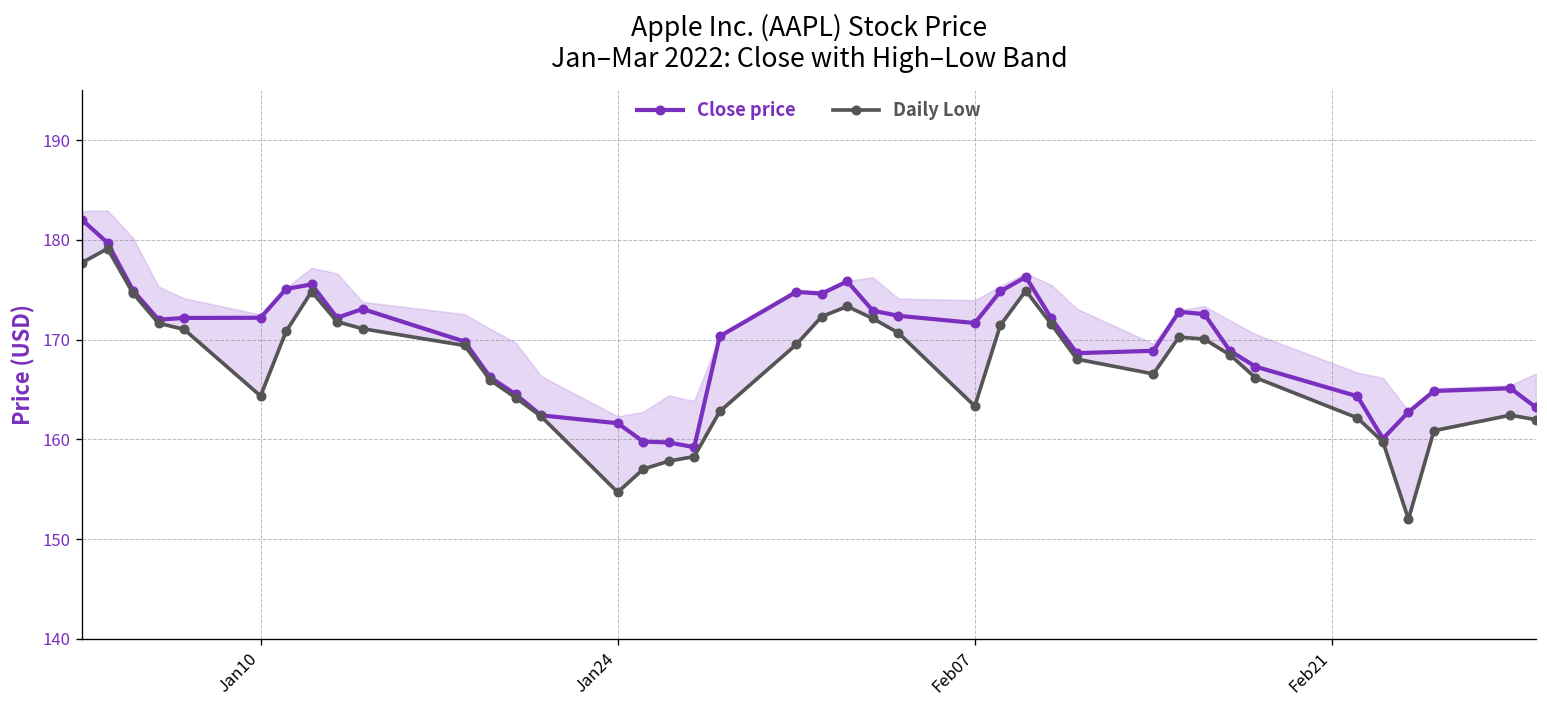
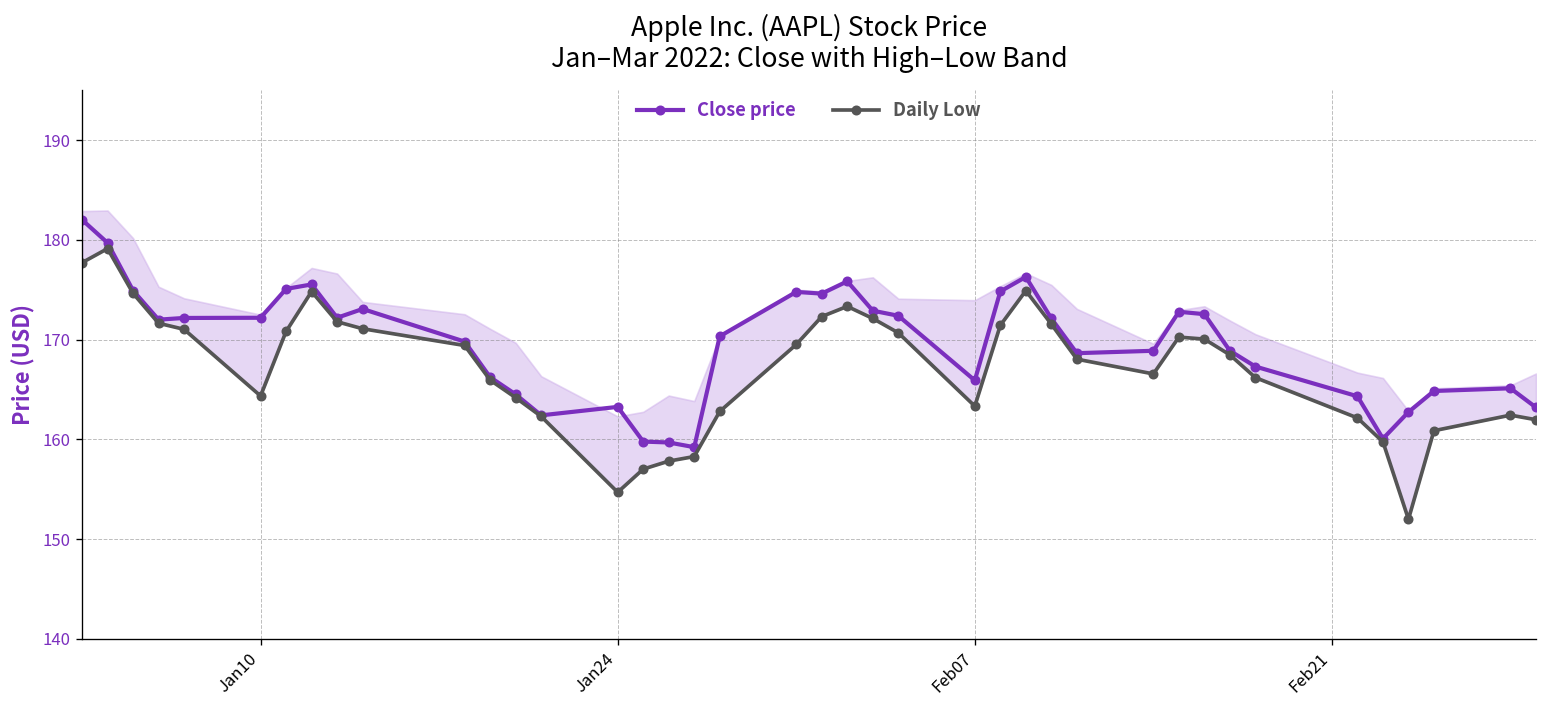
Close price, Jan24: 162 -> 163
Close price, Feb07: 172 -> 166
